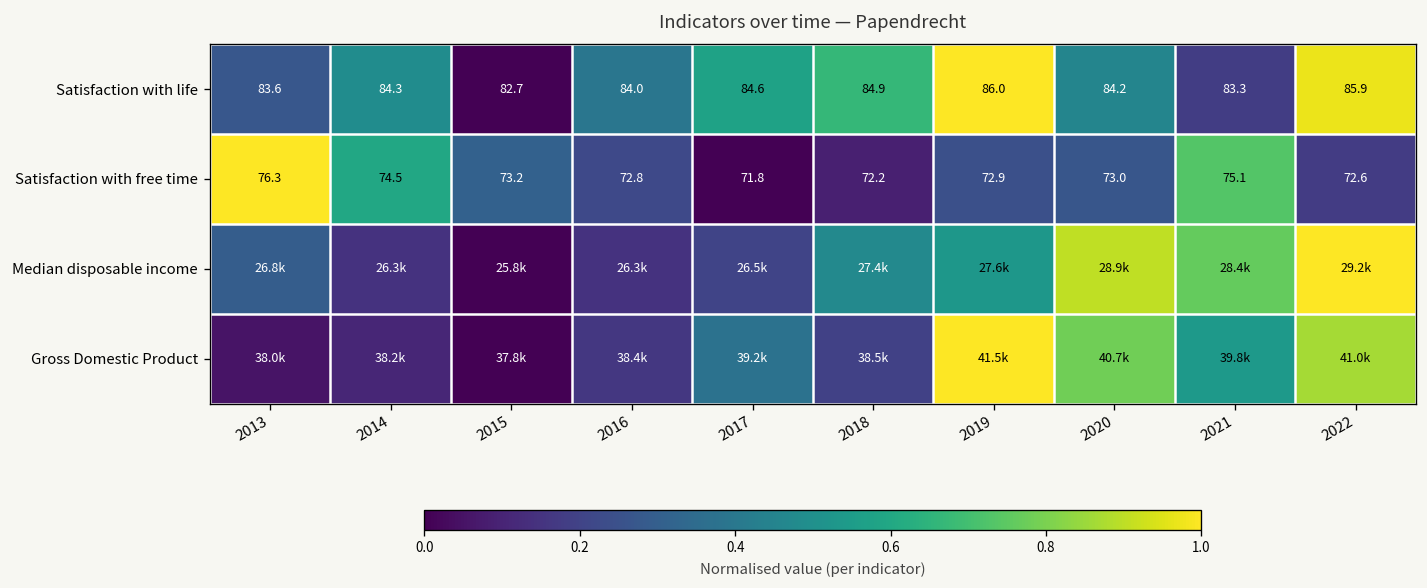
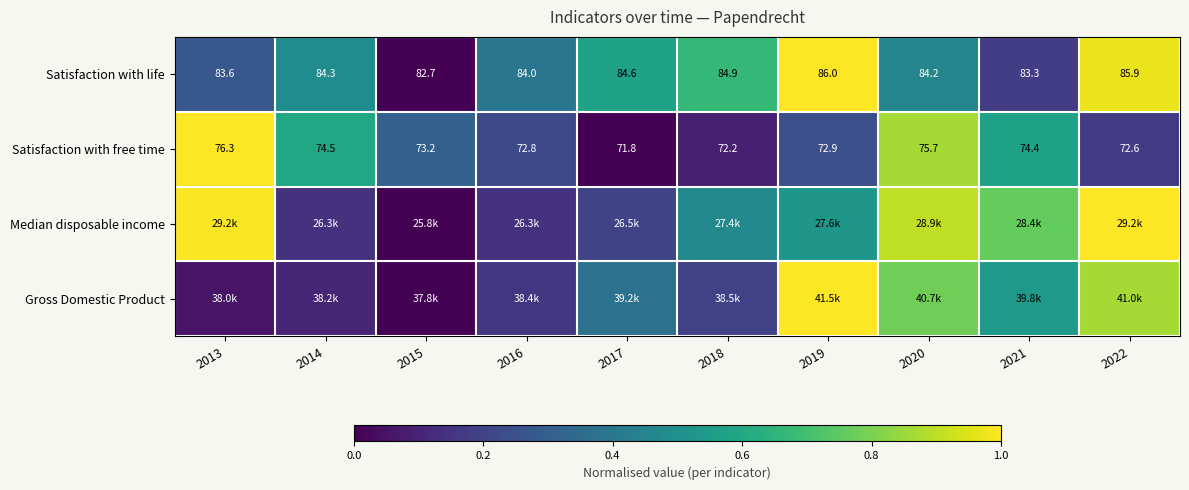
Satisfaction with free time, 2020: 73.0 -> 75.7
Satisfaction with free time, 2021: 75.1 -> 74.4
Median disposable income, 2013: 26.8k -> 29.2k
